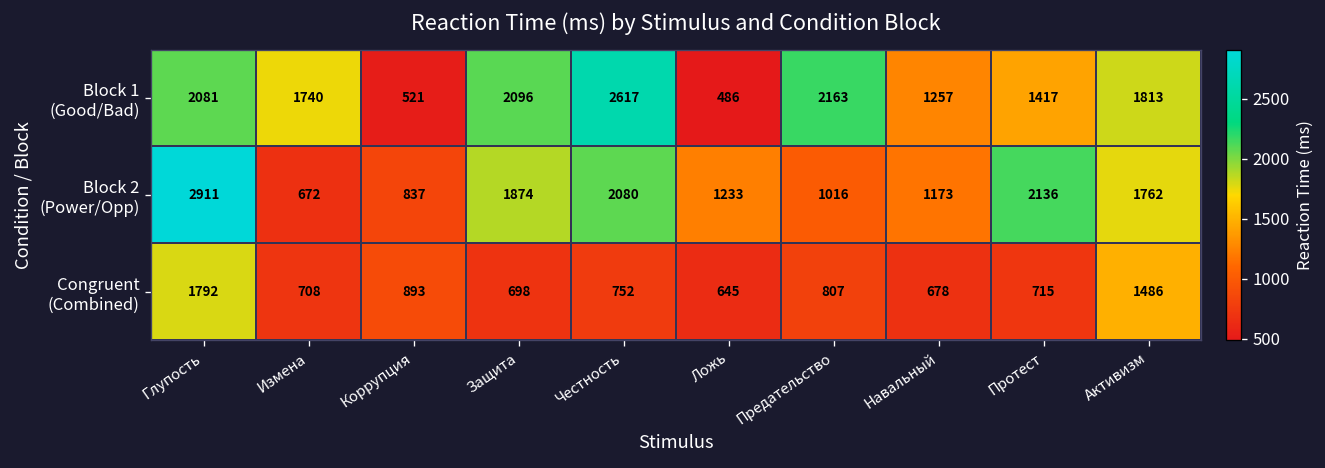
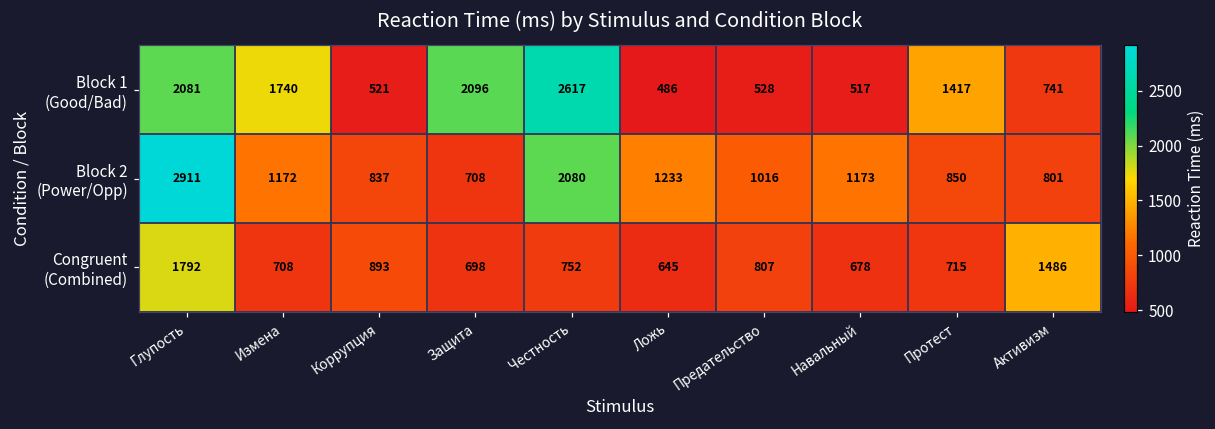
Block 1 (Good/Bad), Предательство: 2163 -> 528
Block 1 (Good/Bad), Навальный: 1257 -> 517
Block 1 (Good/Bad), Активизм: 1813 -> 741
Block 2 (Power/Opp), Измена: 672 -> 1172
Block 2 (Power/Opp), Защита: 1874 -> 708
Block 2 (Power/Opp), Протест: 2136 -> 850
Block 2 (Power/Opp), Активизм: 1762 -> 801
